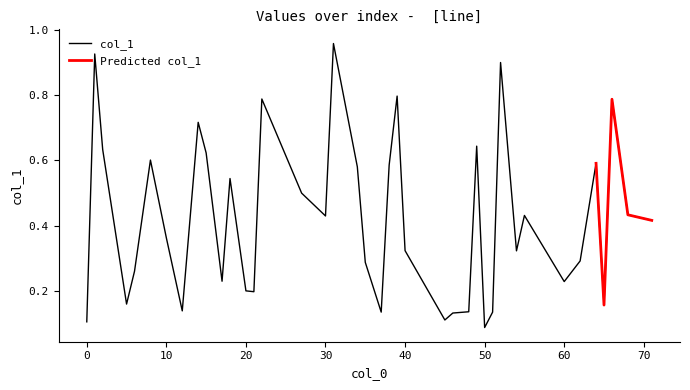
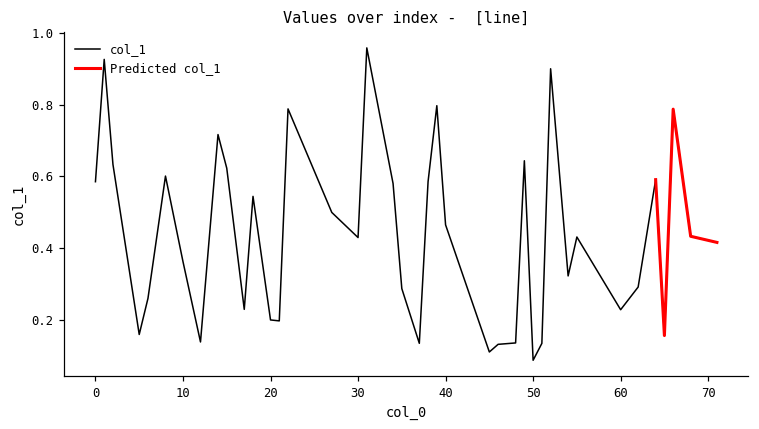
col_1, 0: 0.11 -> 0.59
col_1, 40: 0.32 -> 0.47
